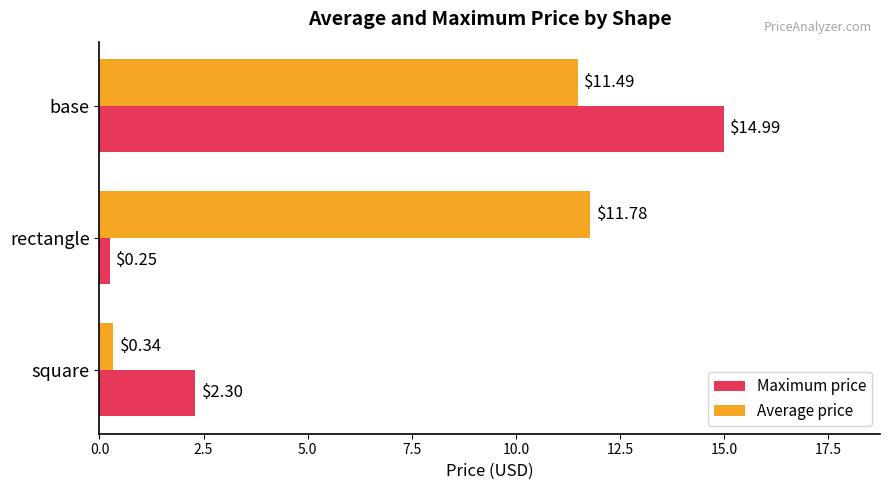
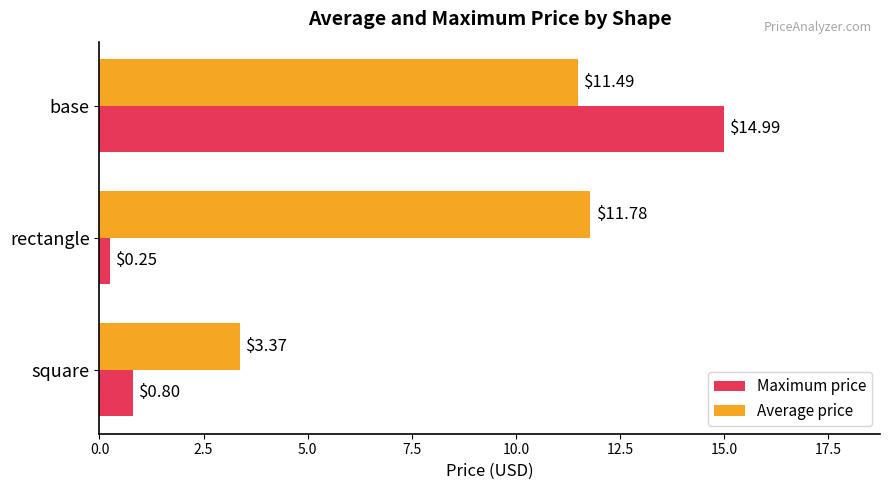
Average price, square: $0.34 -> $3.37
Maximum price, square: $2.30 -> $0.80
